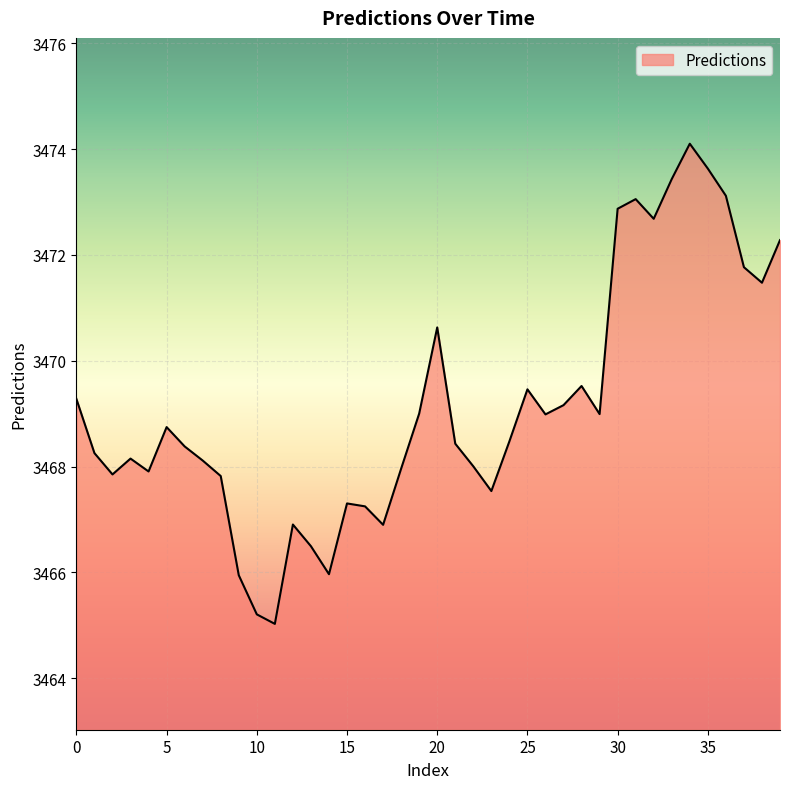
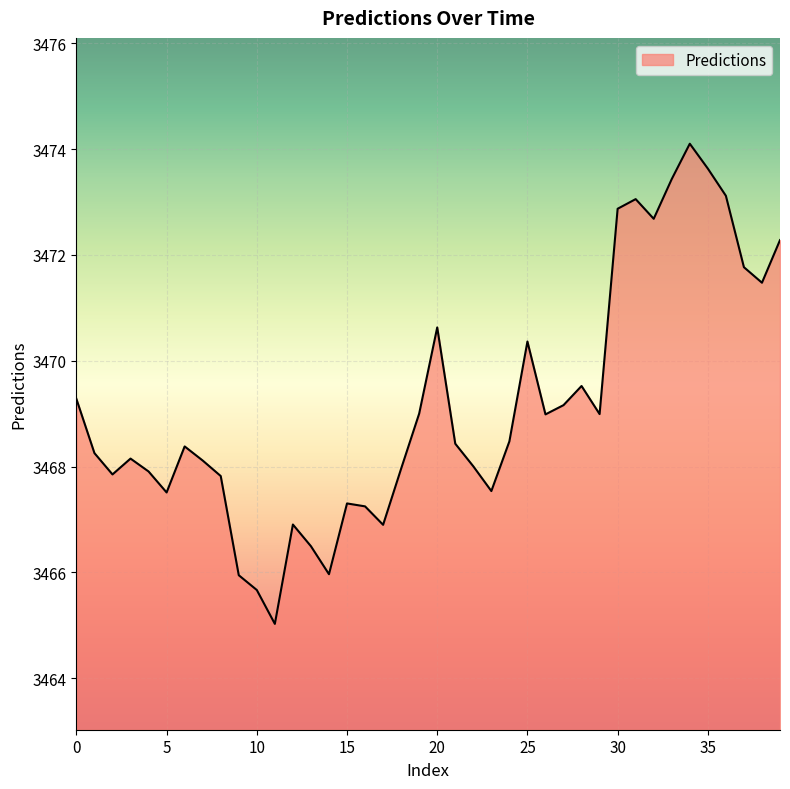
5: 3468.7 -> 3467.5
10: 3465.2 -> 3465.7
25: 3469.5 -> 3470.4
